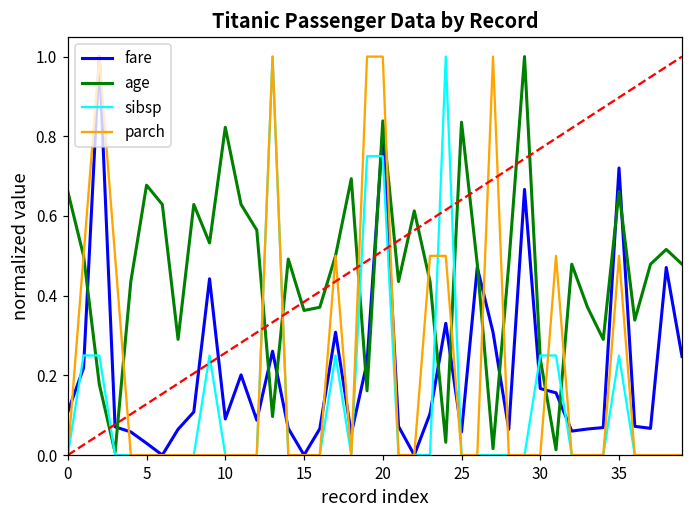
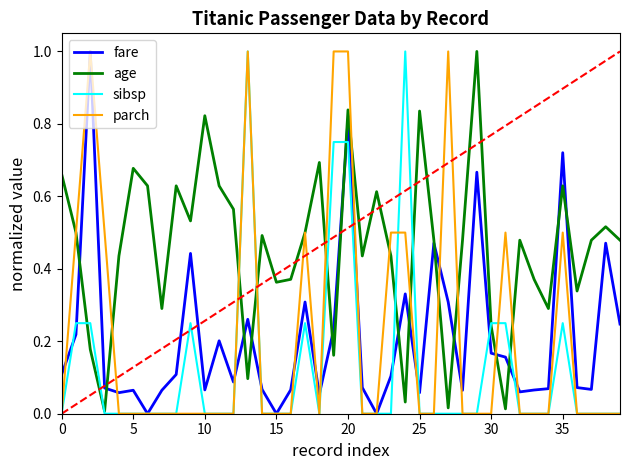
fare, 5: 0.03 -> 0.06
fare, 10: 0.09 -> 0.07
age, 35: 0.66 -> 0.63
